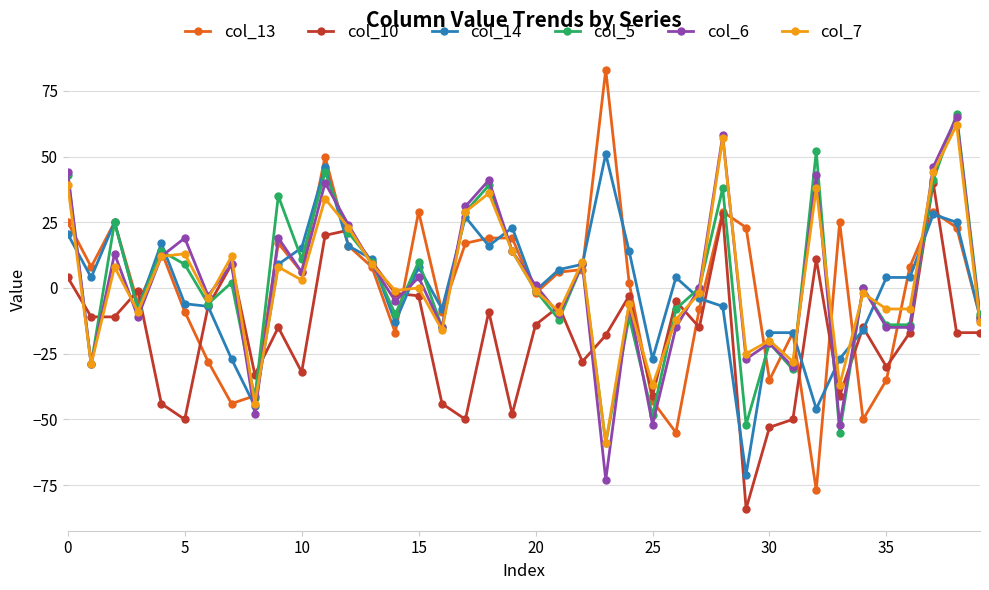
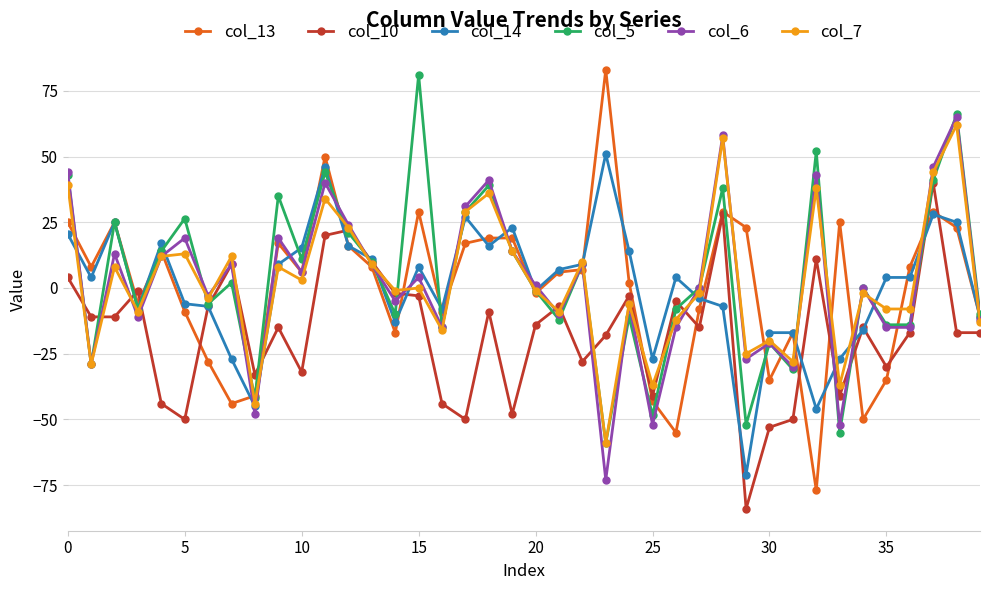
col_5, 5: 9 -> 26
col_5, 15: 10 -> 81
